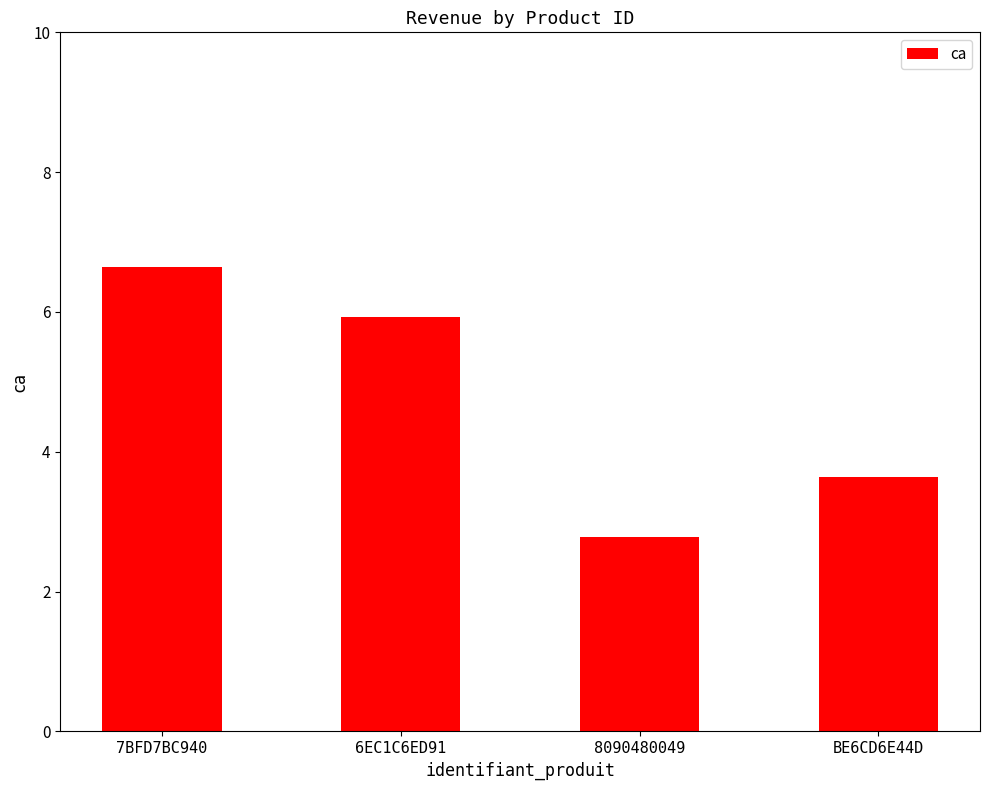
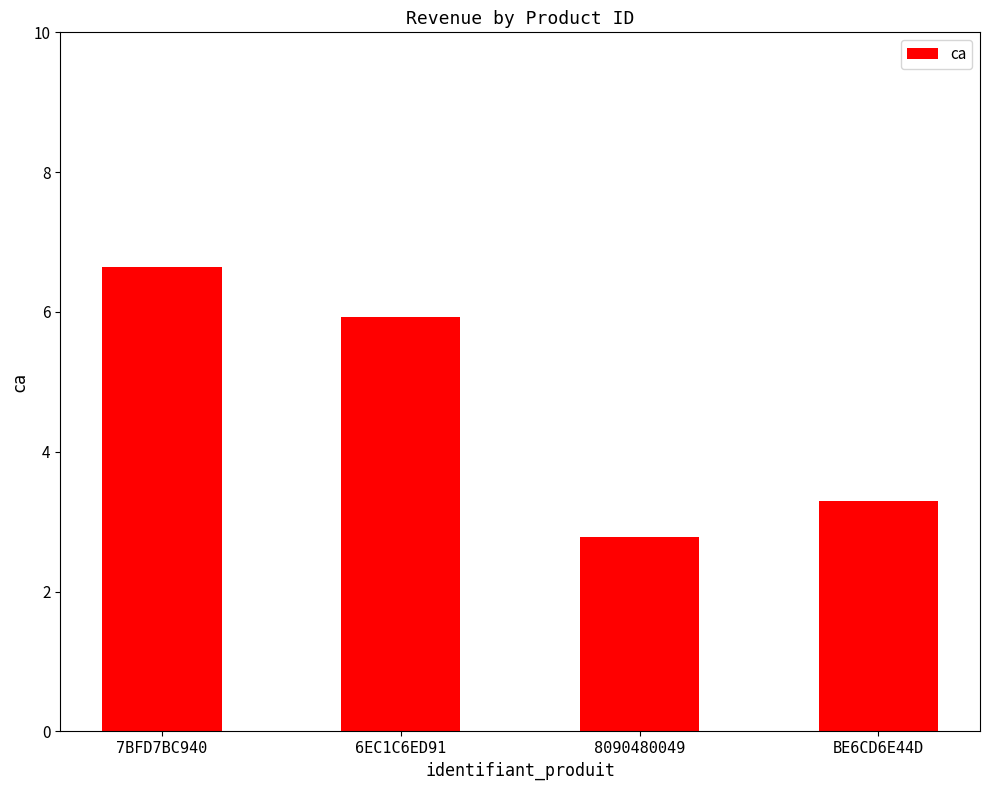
BE6CD6E44D: 3.6 -> 3.3
